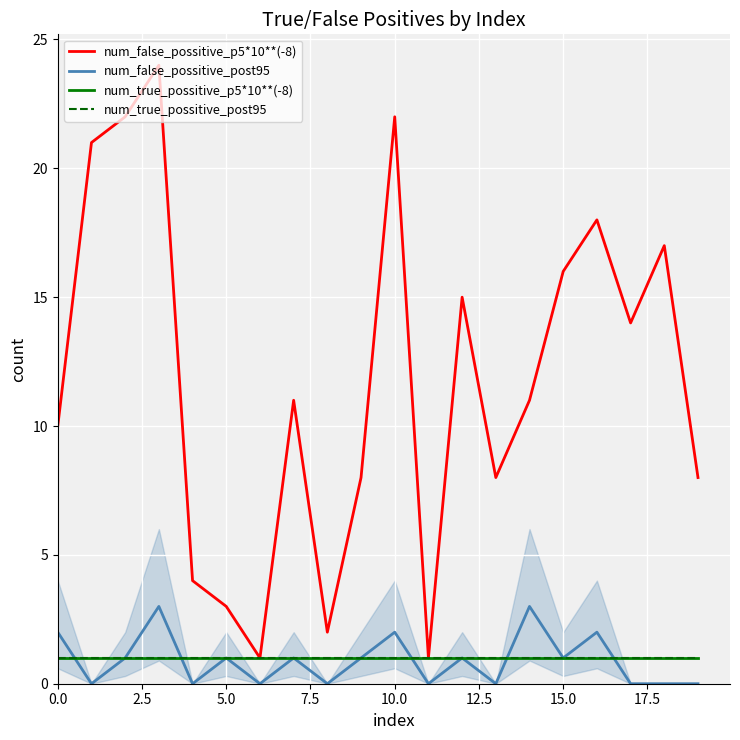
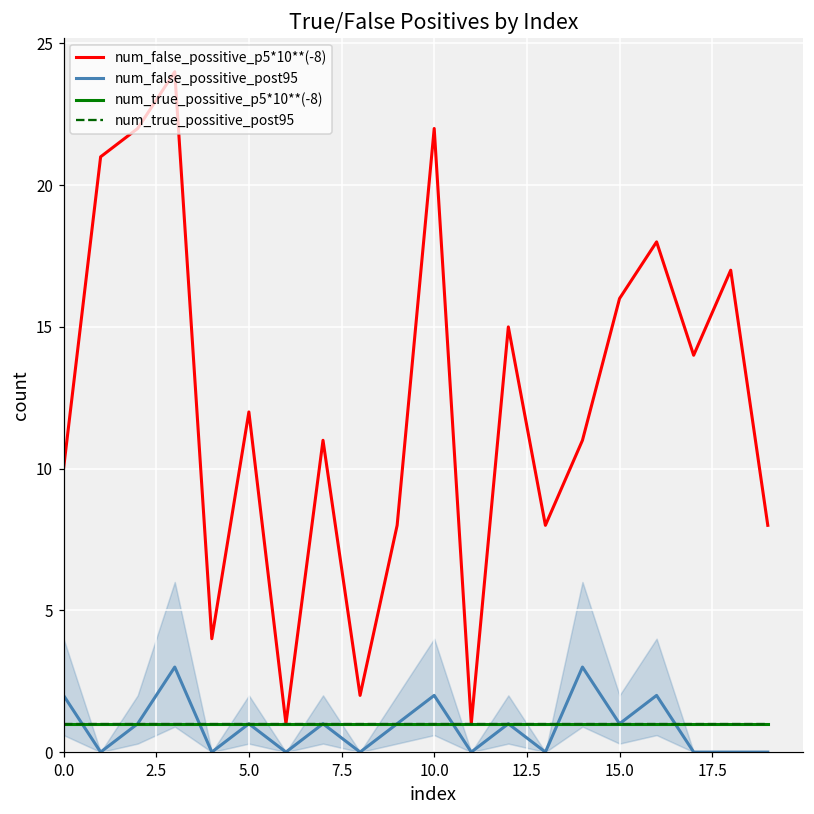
num_false_possitive_p5*10**(-8), 5.0: 3 -> 12
